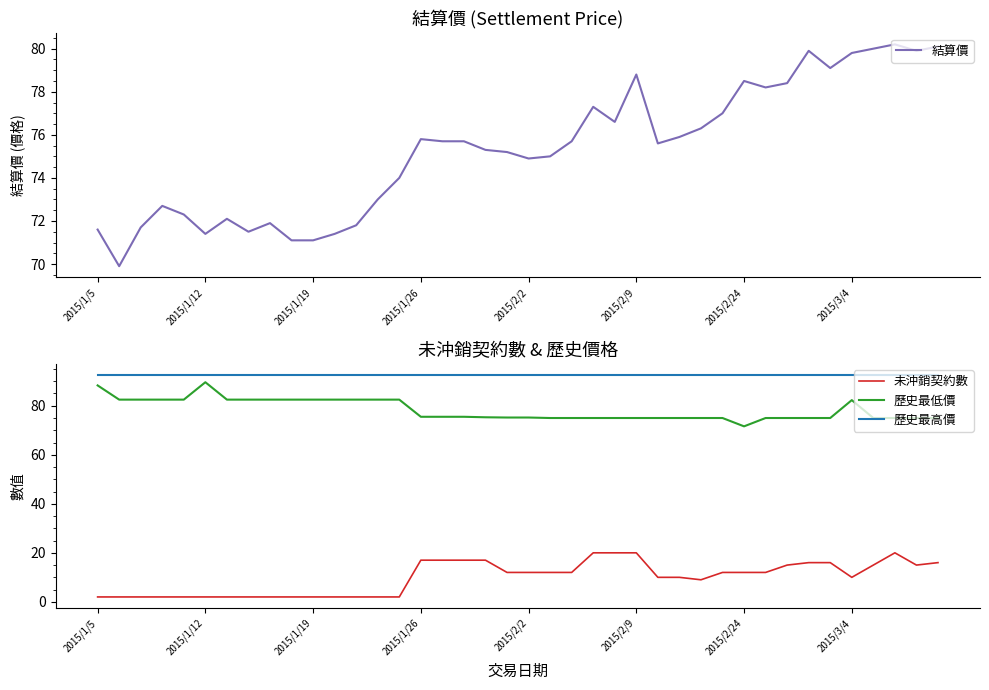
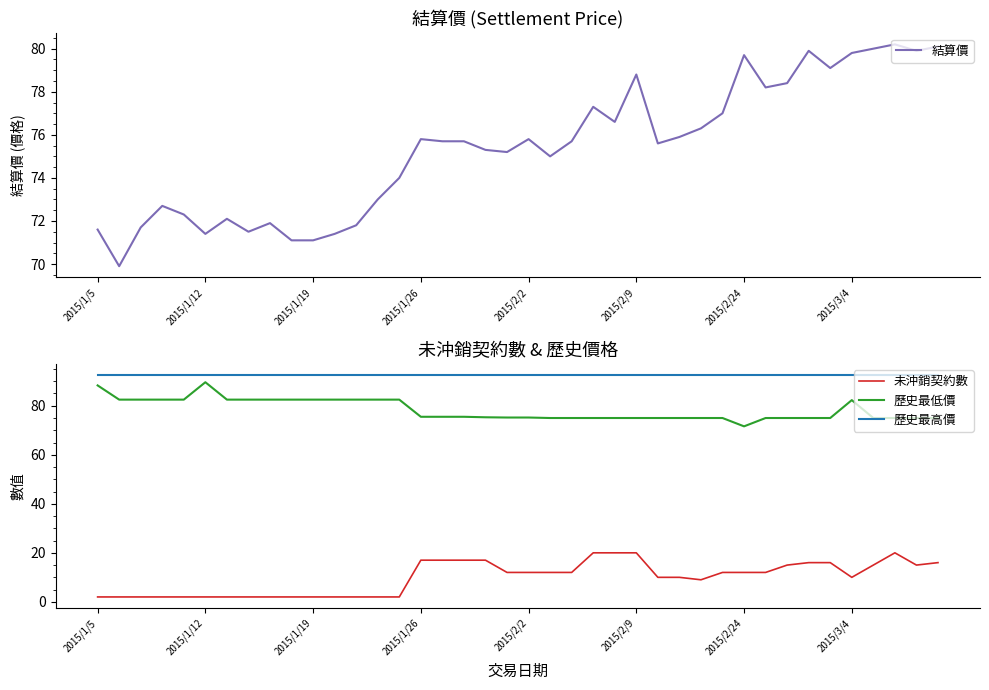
結算價 (Settlement Price), 2015/2/2: 74.9 -> 75.8
結算價 (Settlement Price), 2015/2/24: 78.5 -> 79.7
